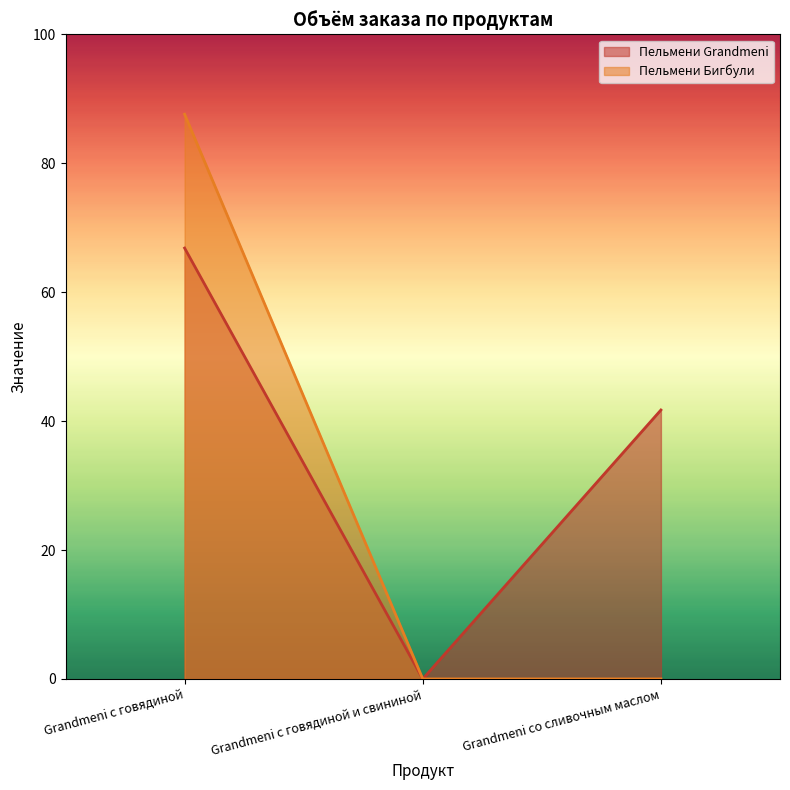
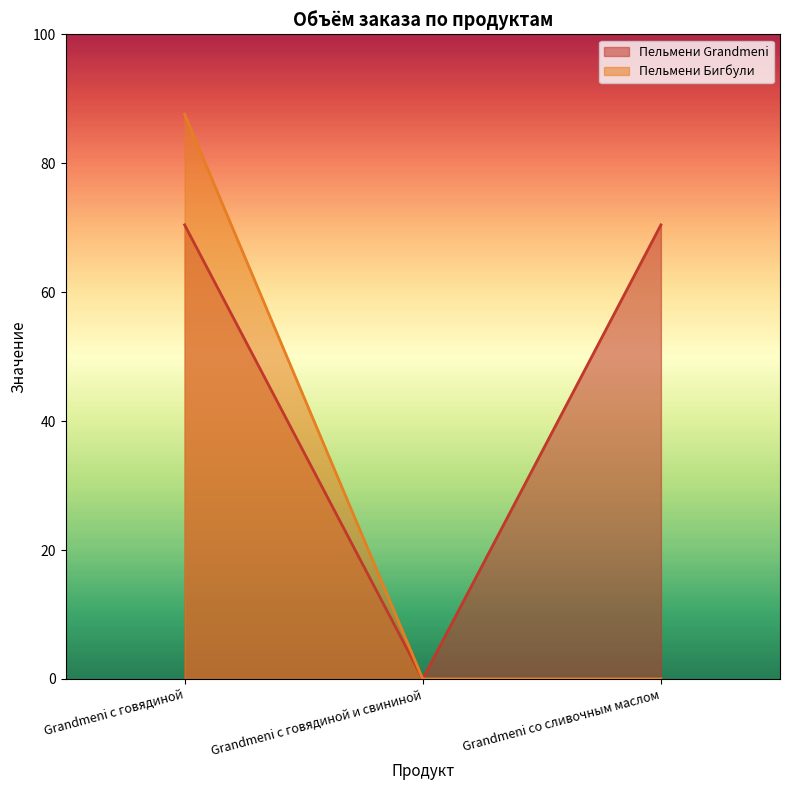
Пельмени Grandmeni, Grandmeni с говядиной: 67 -> 70
Пельмени Grandmeni, Grandmeni со сливочным маслом: 42 -> 70
